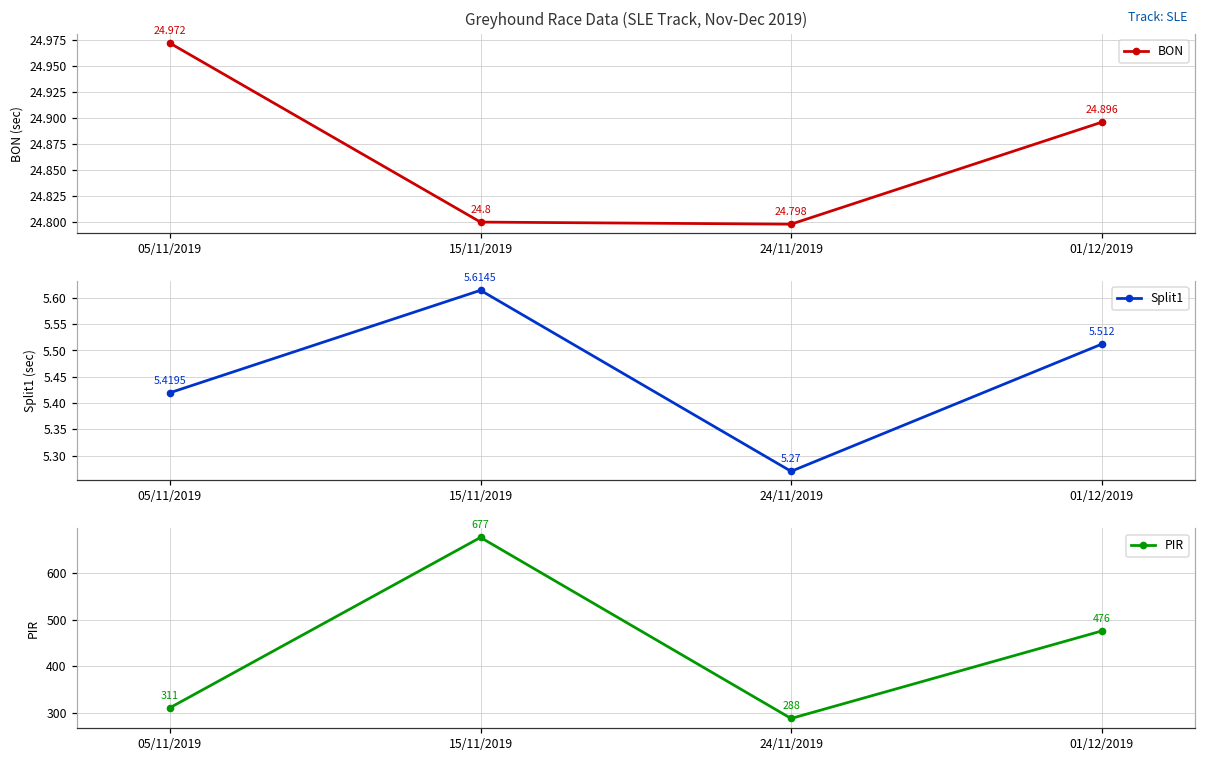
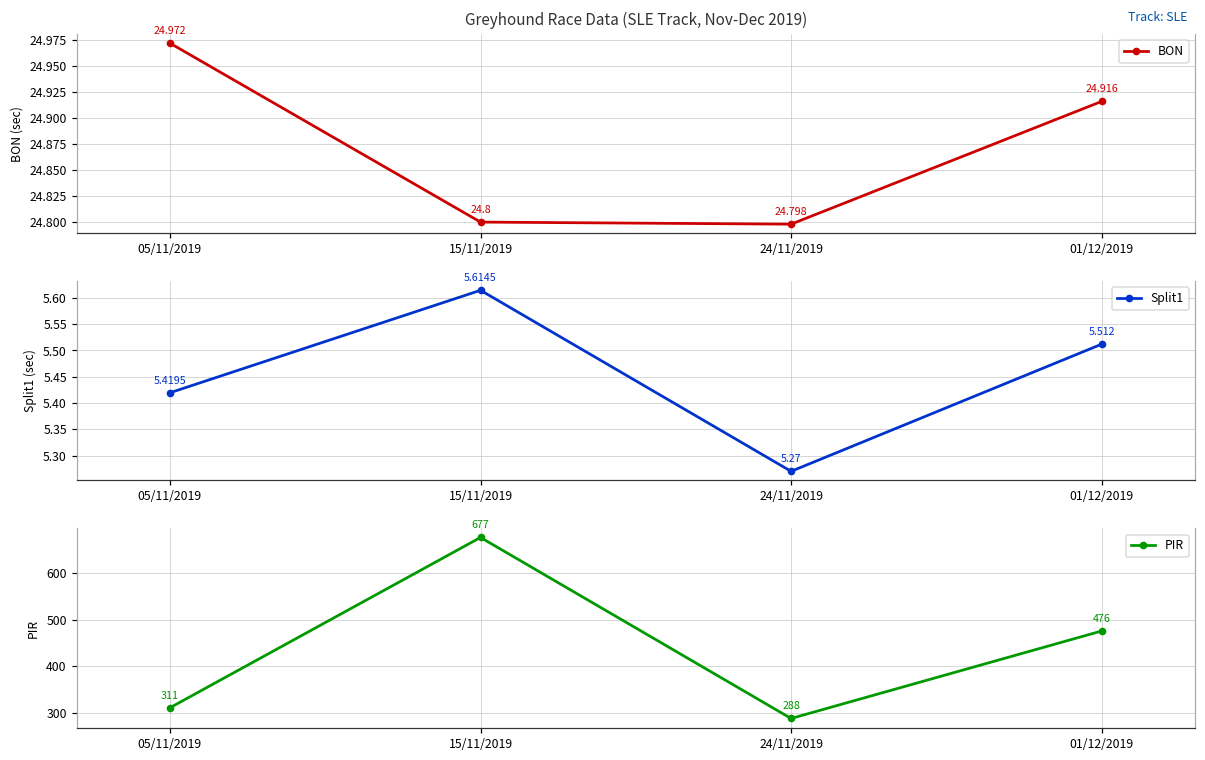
Greyhound Race Data (SLE Track, Nov-Dec 2019), 01/12/2019: 24.896 -> 24.916
